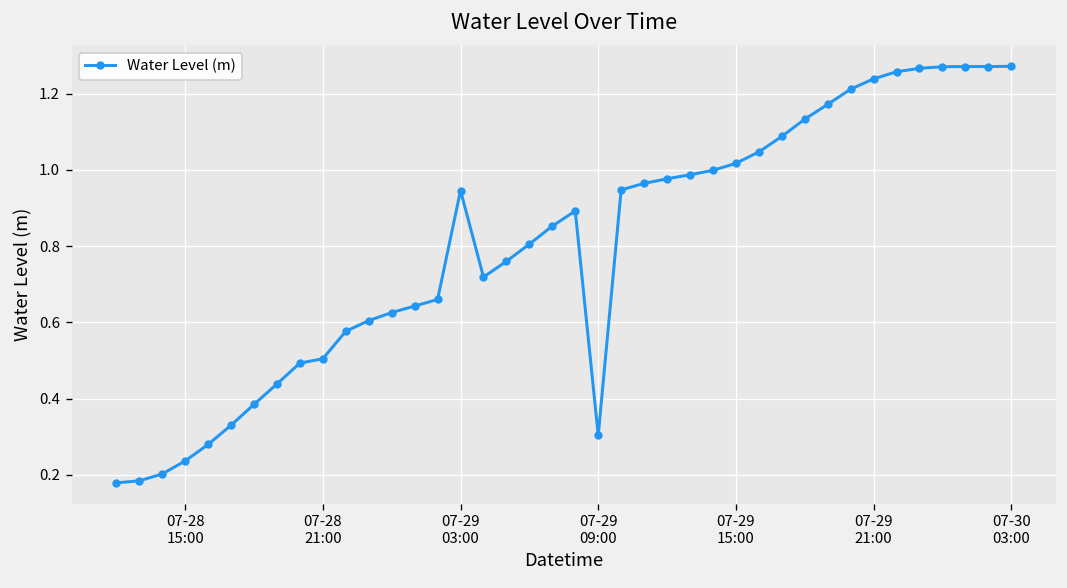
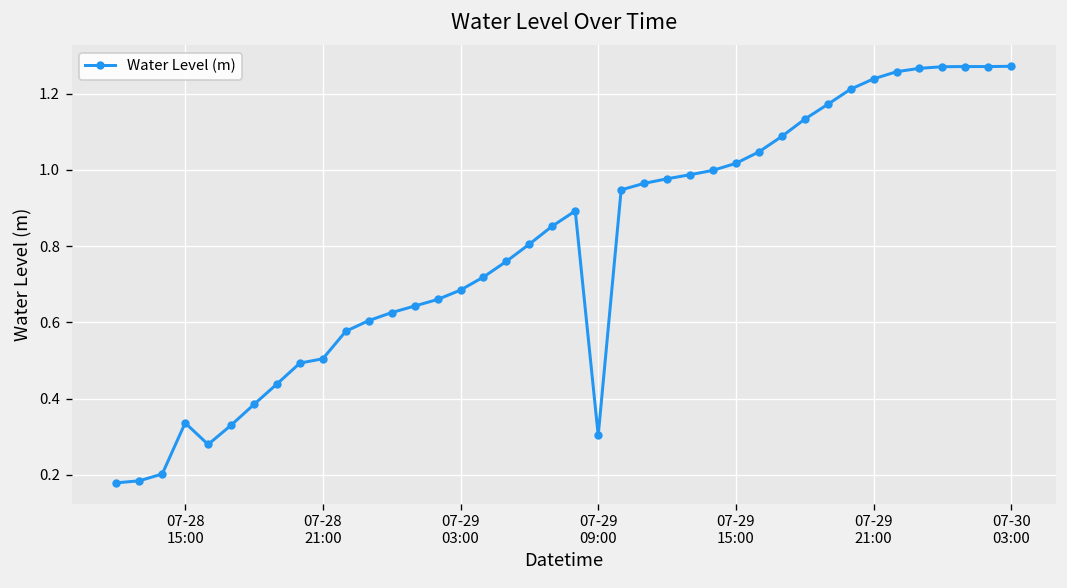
07-28 15:00: 0.24 -> 0.34
07-29 03:00: 0.95 -> 0.68
